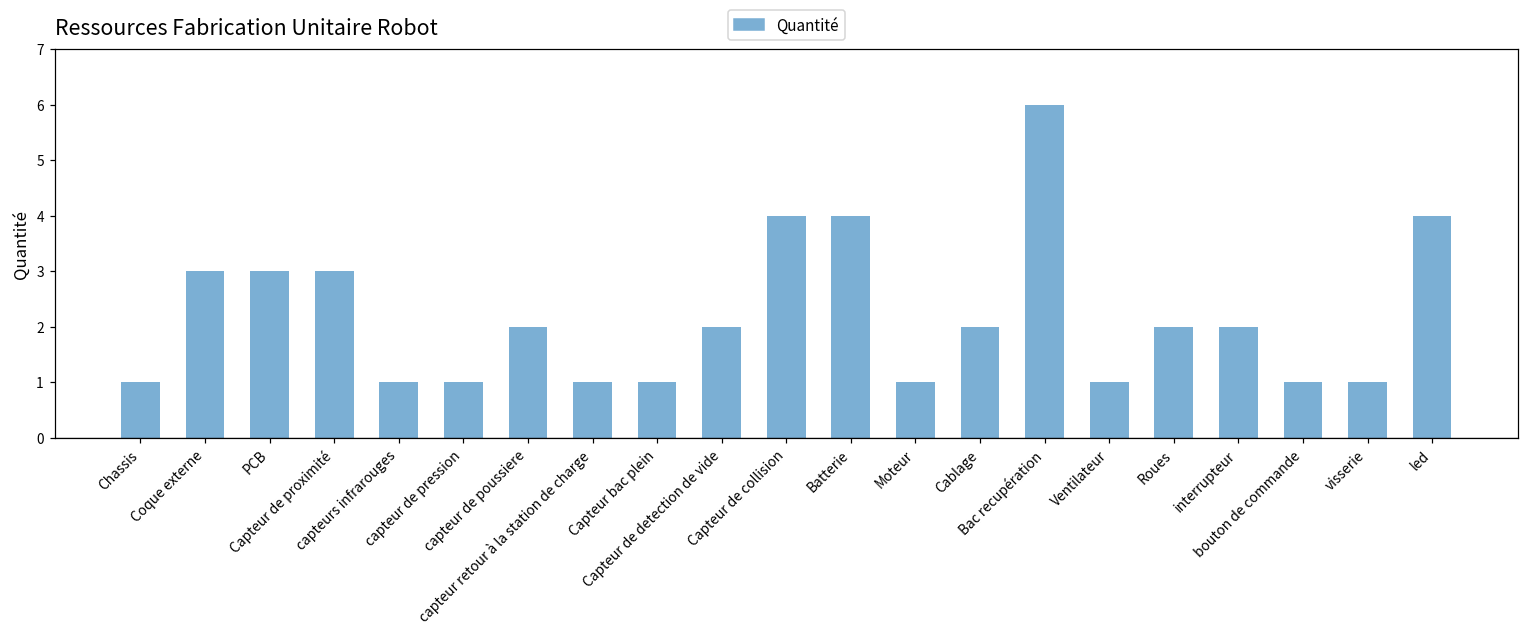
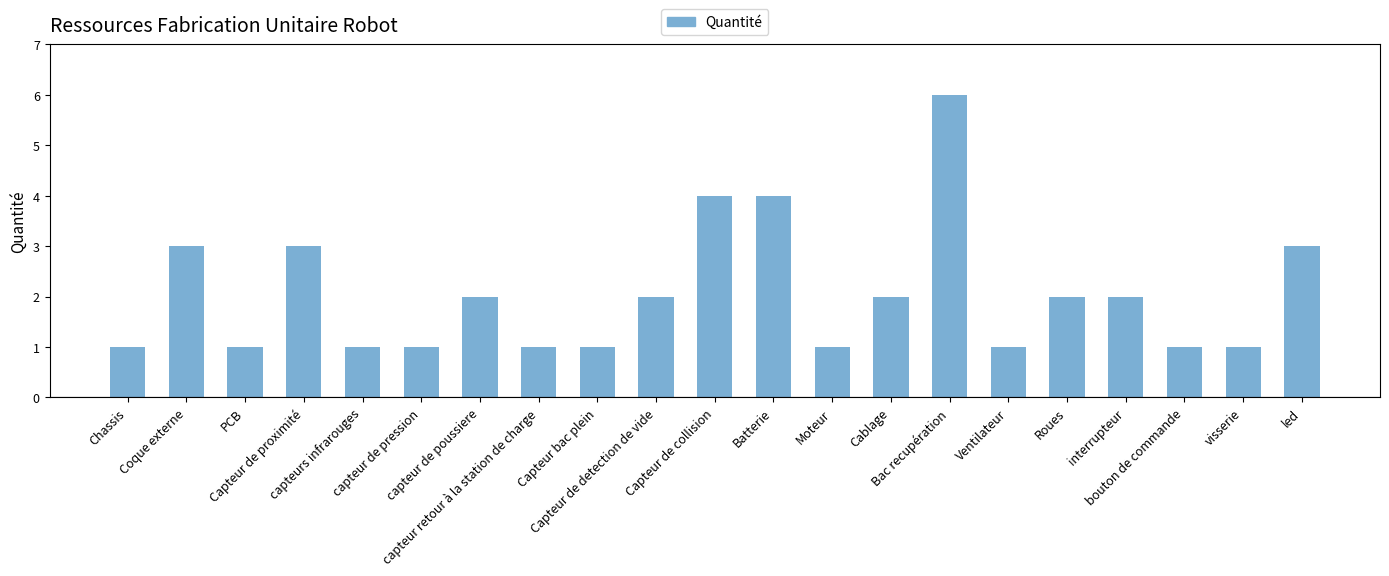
PCB: 3 -> 1
led: 4 -> 3
